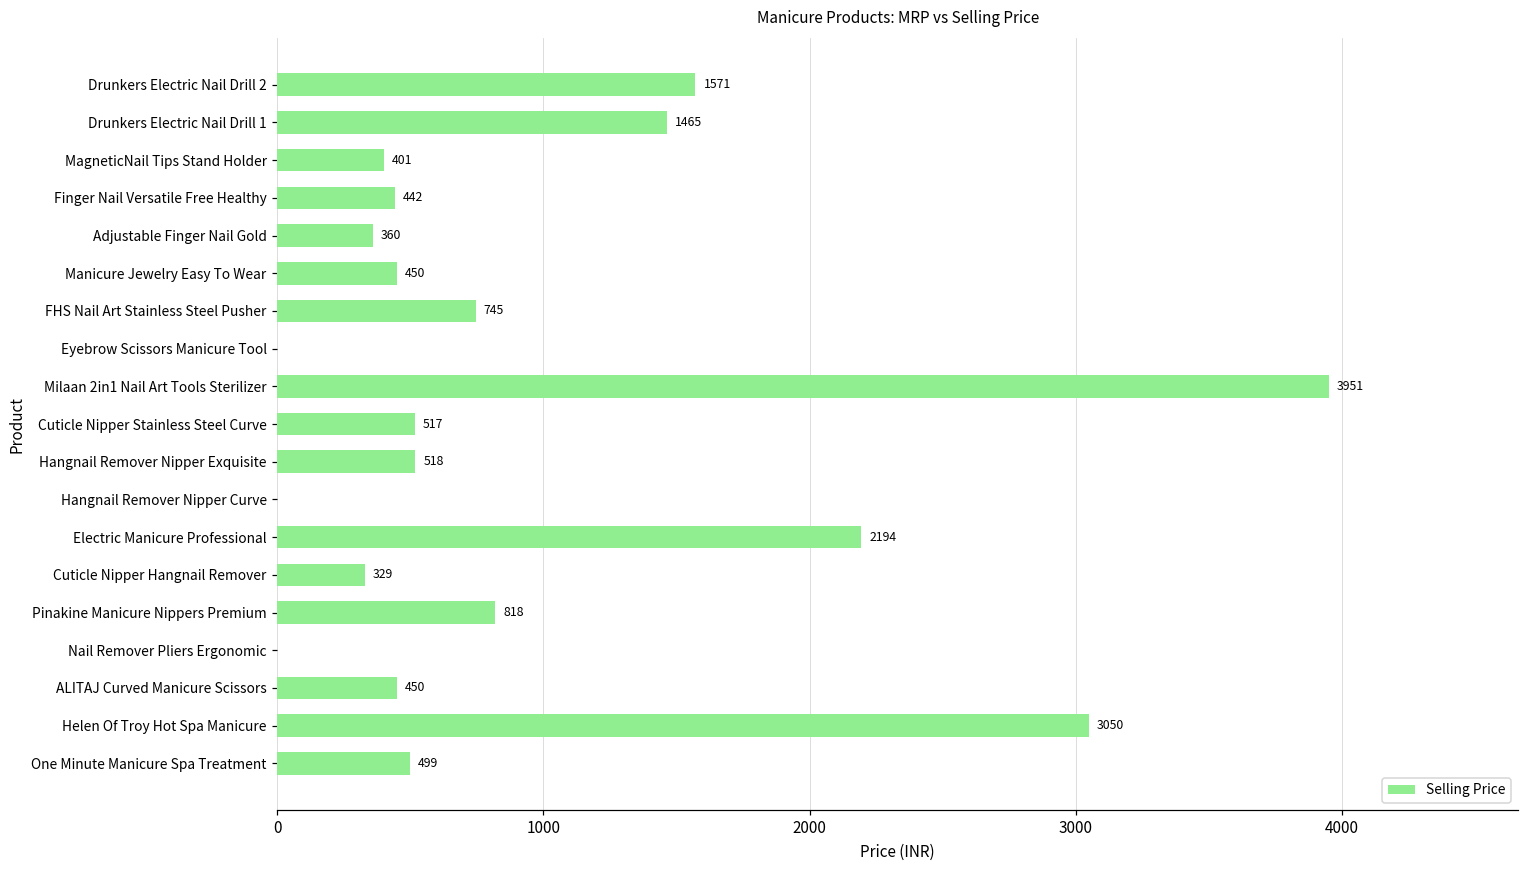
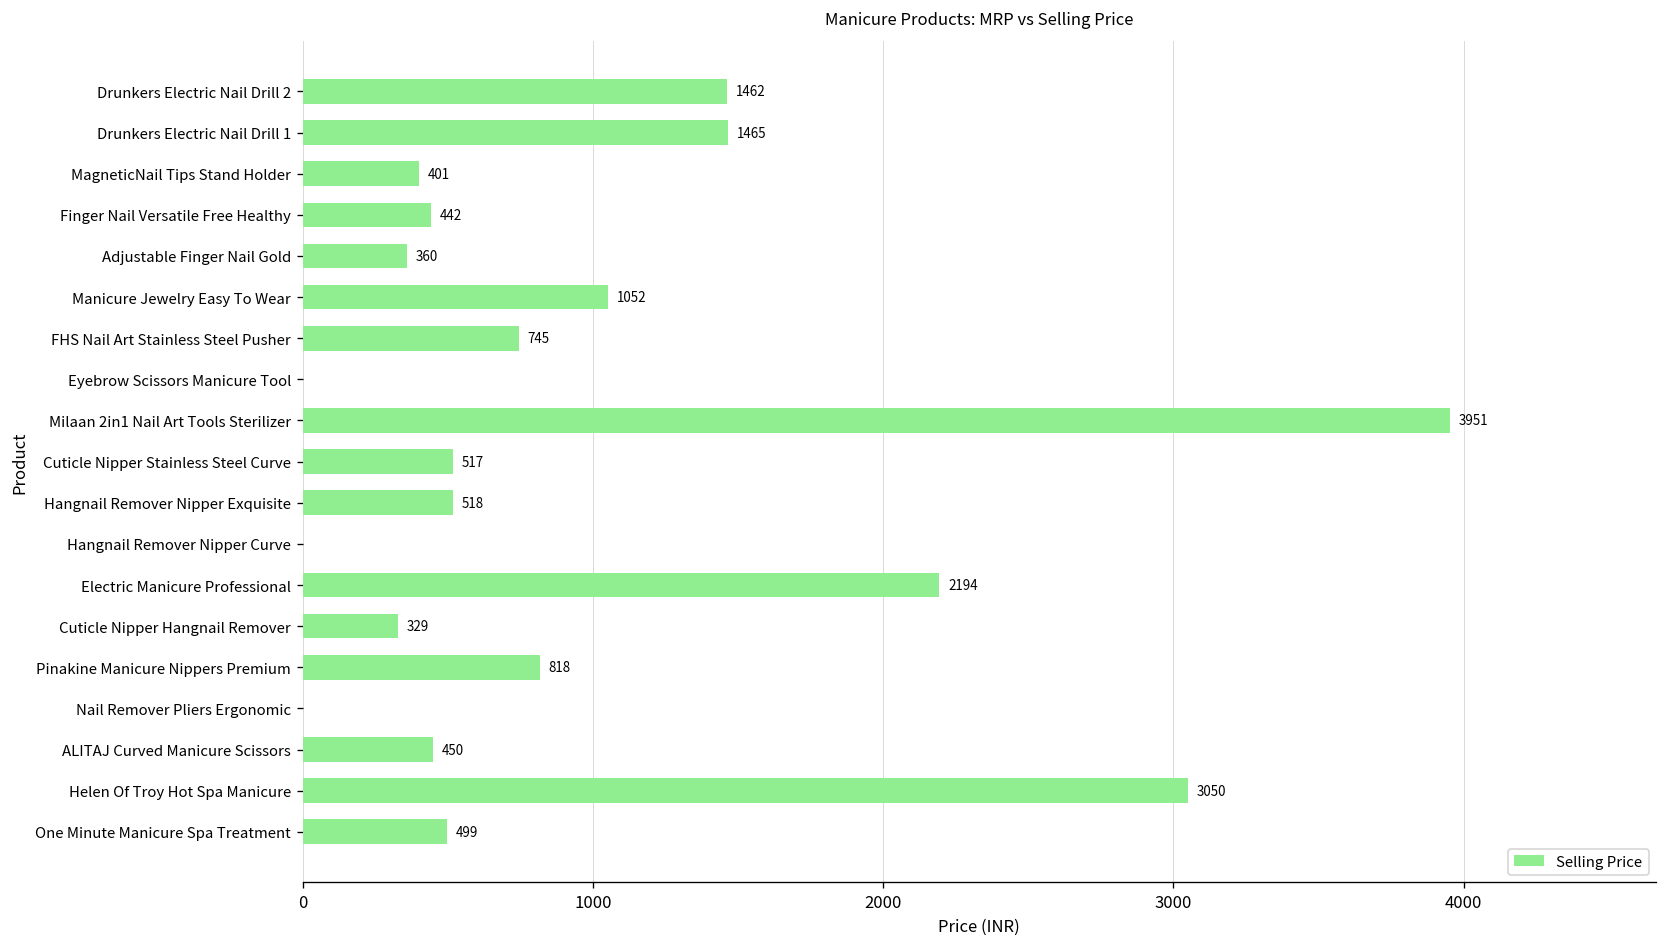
Drunkers Electric Nail Drill 2: 1571 -> 1462
Manicure Jewelry Easy To Wear: 450 -> 1052
